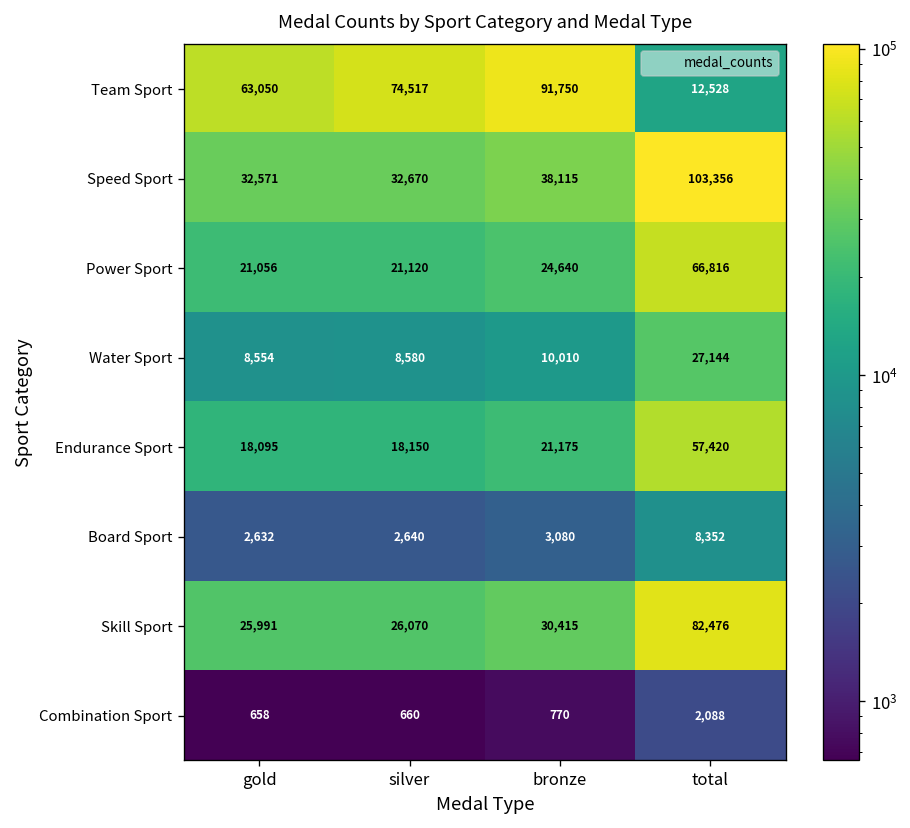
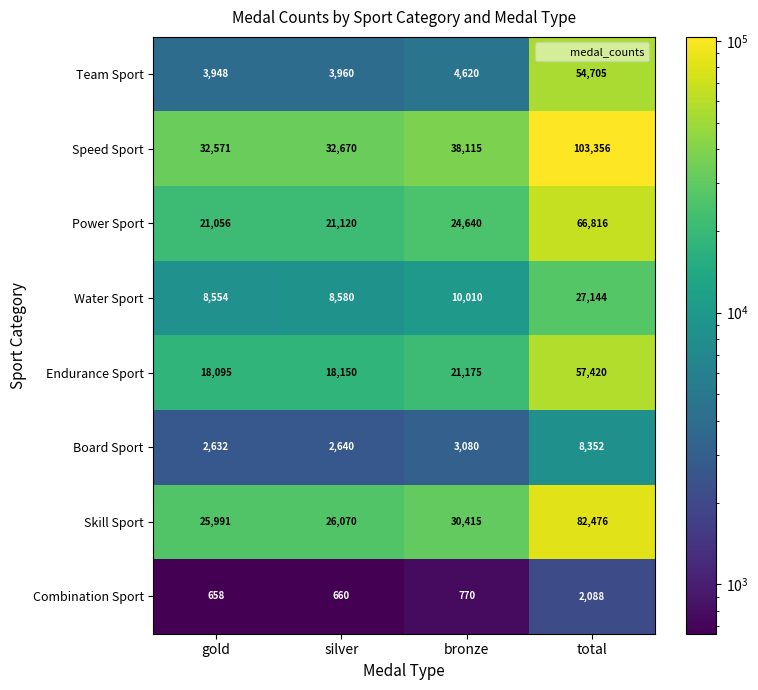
Team Sport, gold: 63,050 -> 3,948
Team Sport, silver: 74,517 -> 3,960
Team Sport, bronze: 91,750 -> 4,620
Team Sport, total: 12,528 -> 54,705
